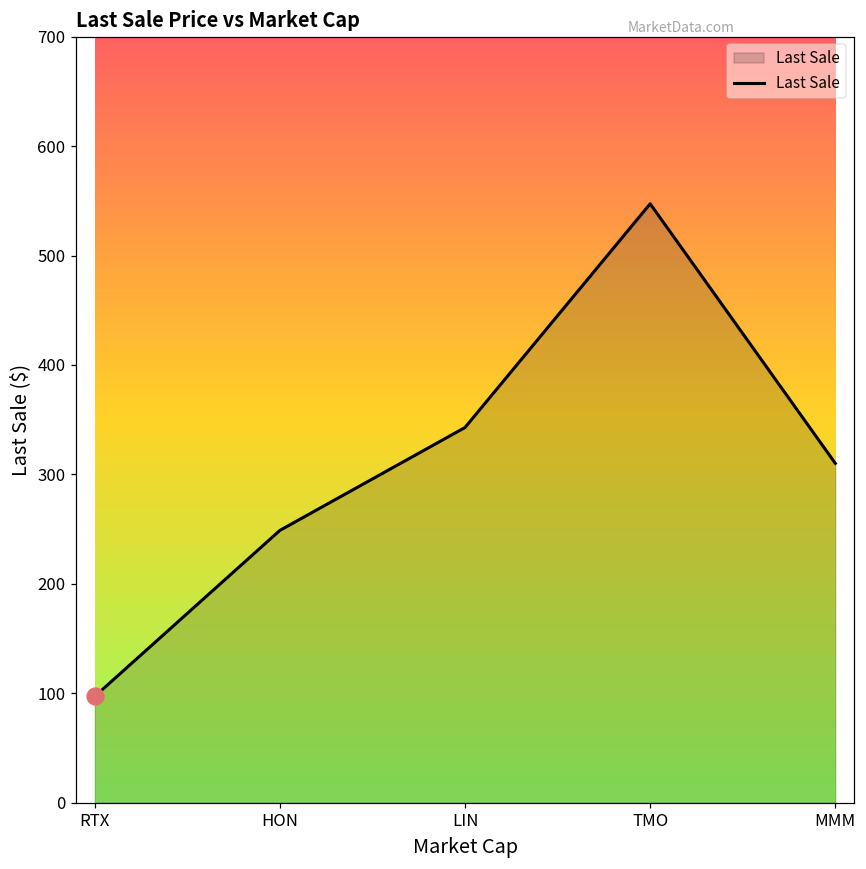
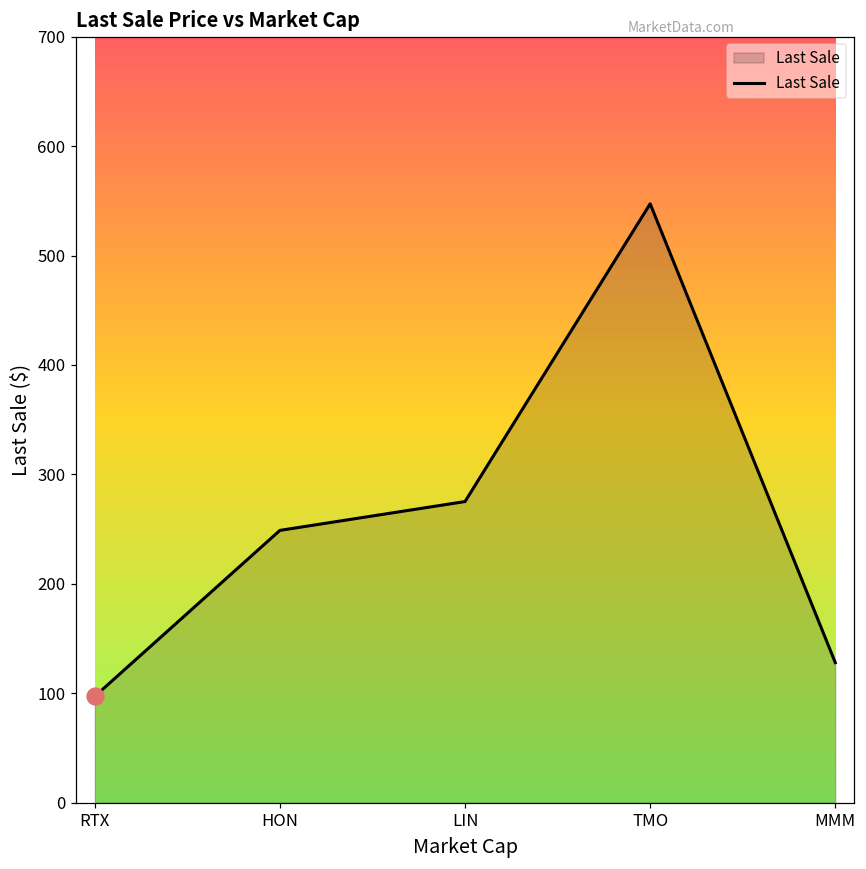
Last Sale, LIN: 340 -> 280
Last Sale, MMM: 310 -> 130
